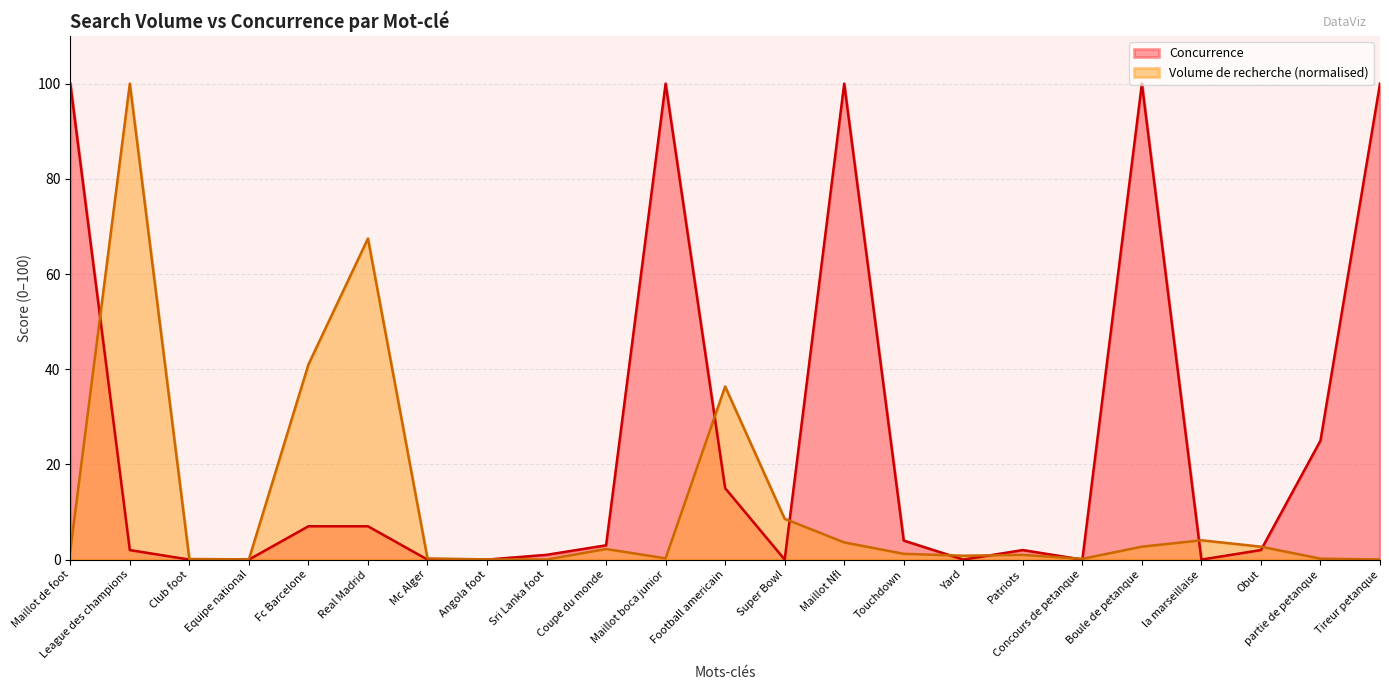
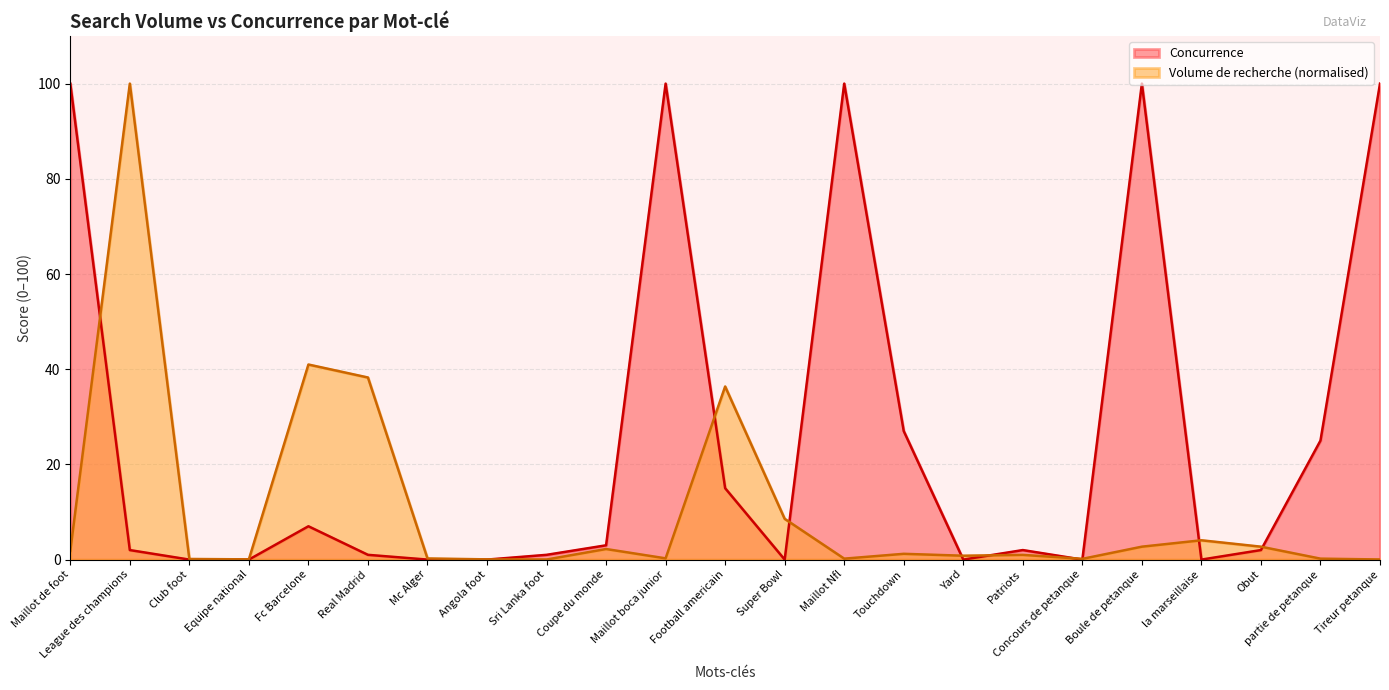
Concurrence, Real Madrid: 7 -> 1
Volume de recherche (normalised), Real Madrid: 67 -> 38
Volume de recherche (normalised), Maillot Nfl: 4 -> 0
Concurrence, Touchdown: 4 -> 27
